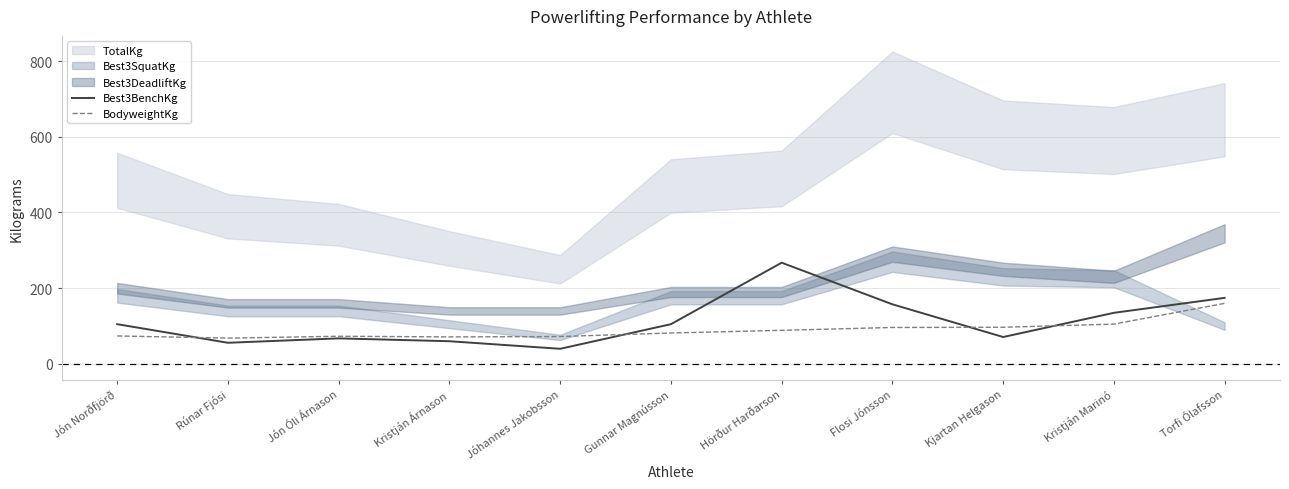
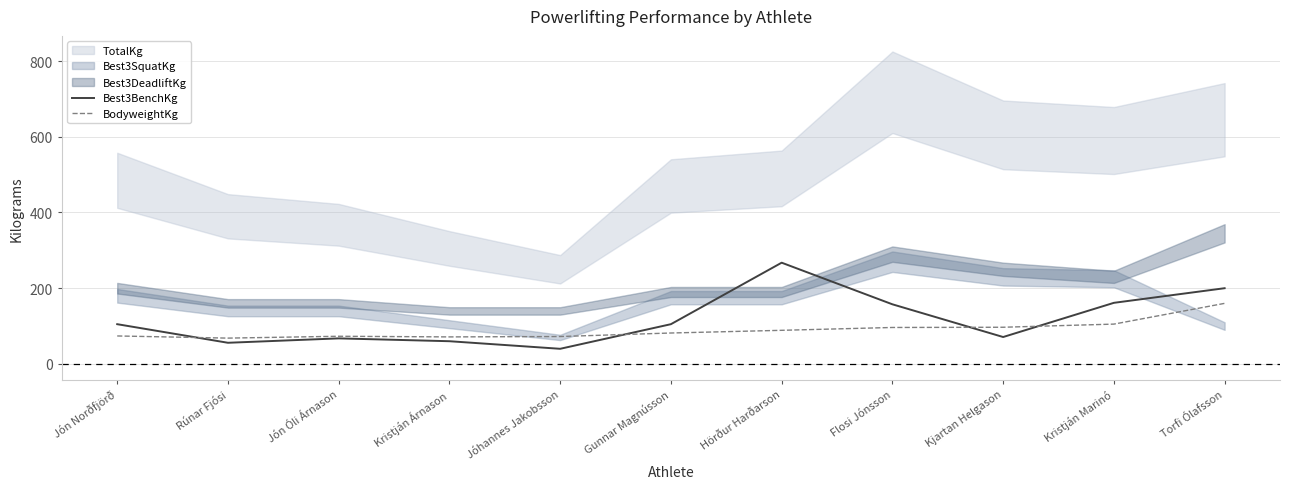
Best3BenchKg, Kristján Marinó: 140 -> 160
Best3BenchKg, Torfi Ólafsson: 170 -> 200
